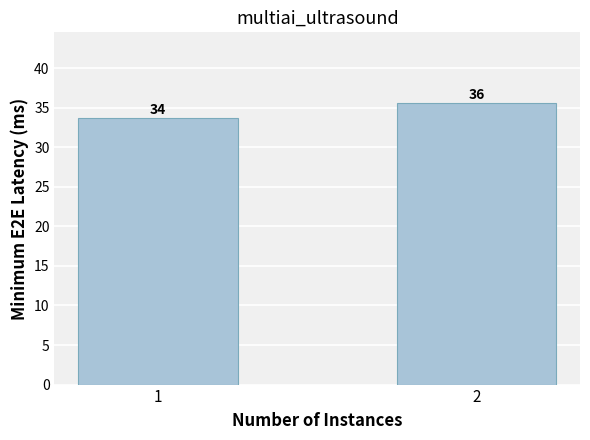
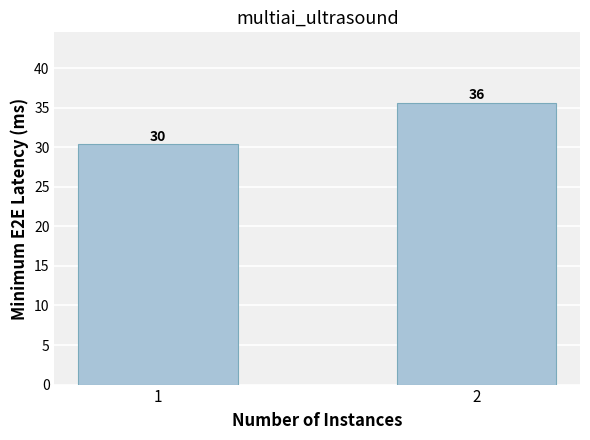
1: 34 -> 30
